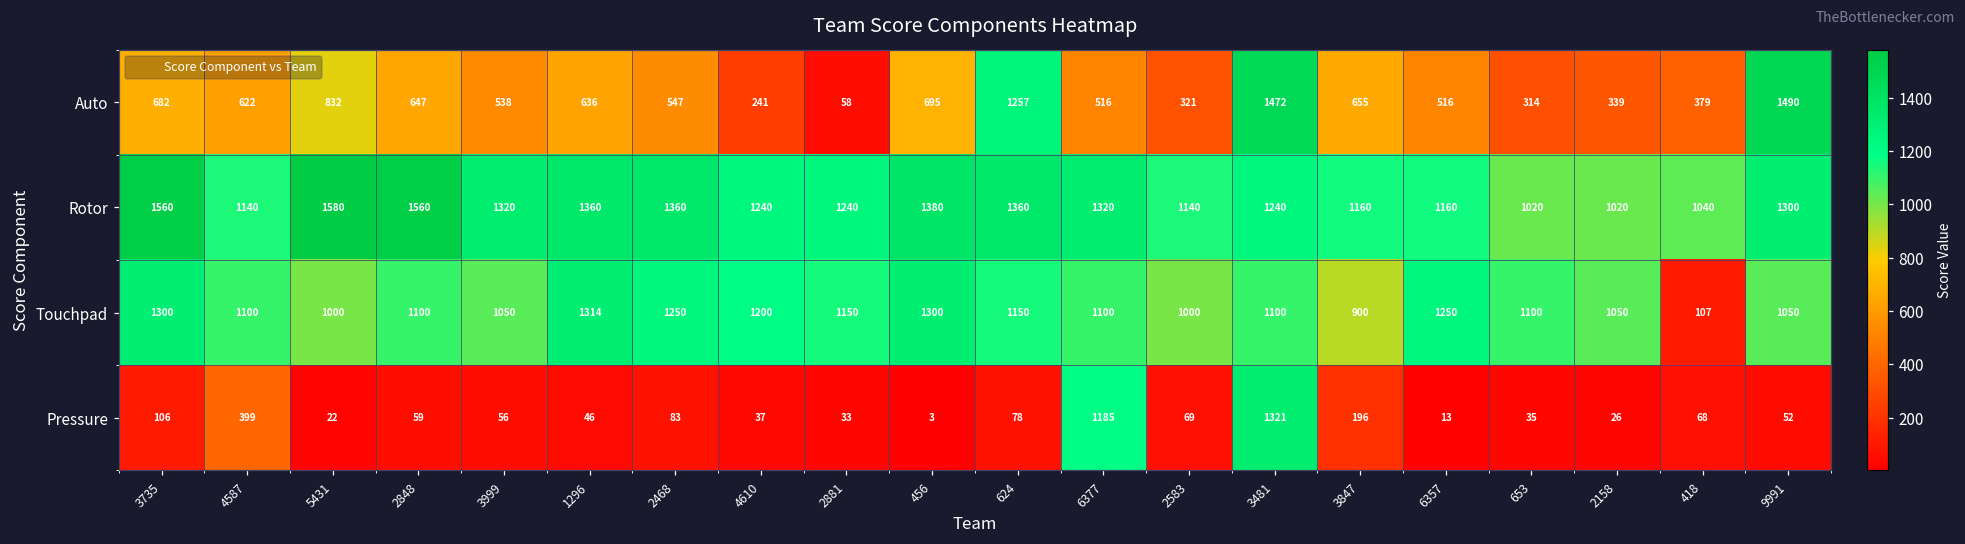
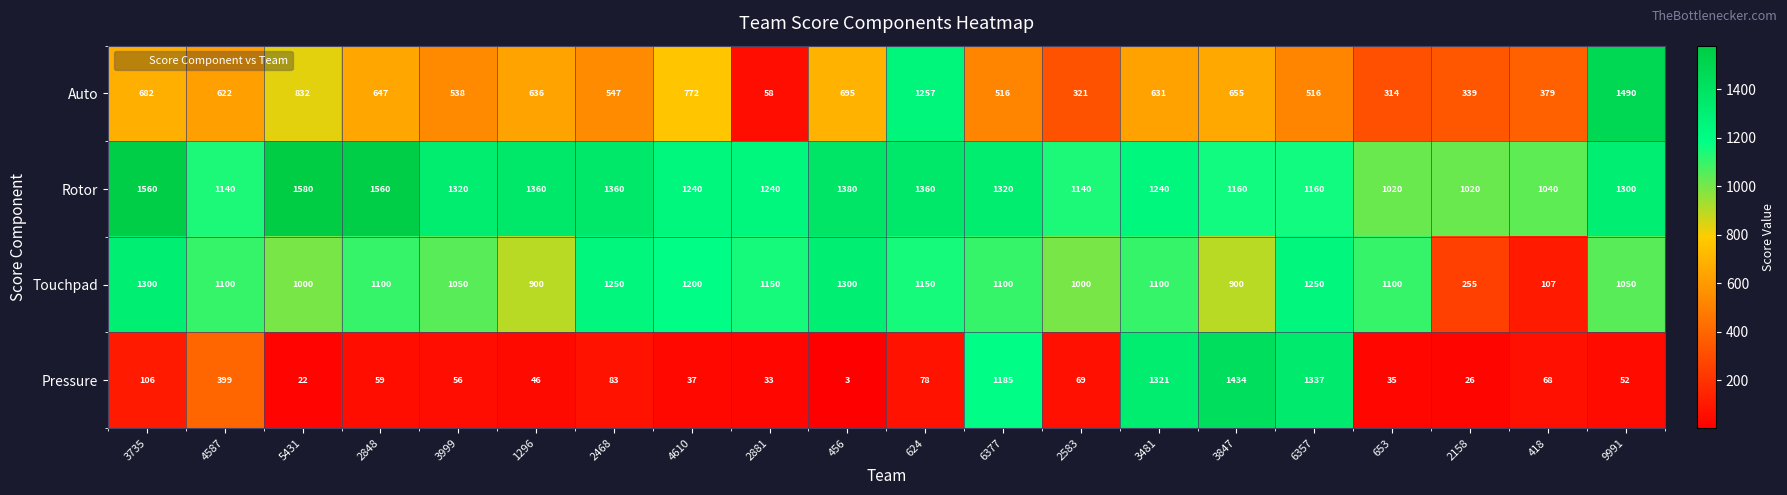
Auto, 4610: 241 -> 772
Auto, 3481: 1472 -> 631
Touchpad, 1296: 1314 -> 900
Touchpad, 2158: 1050 -> 255
Pressure, 3847: 196 -> 1434
Pressure, 6357: 13 -> 1337
